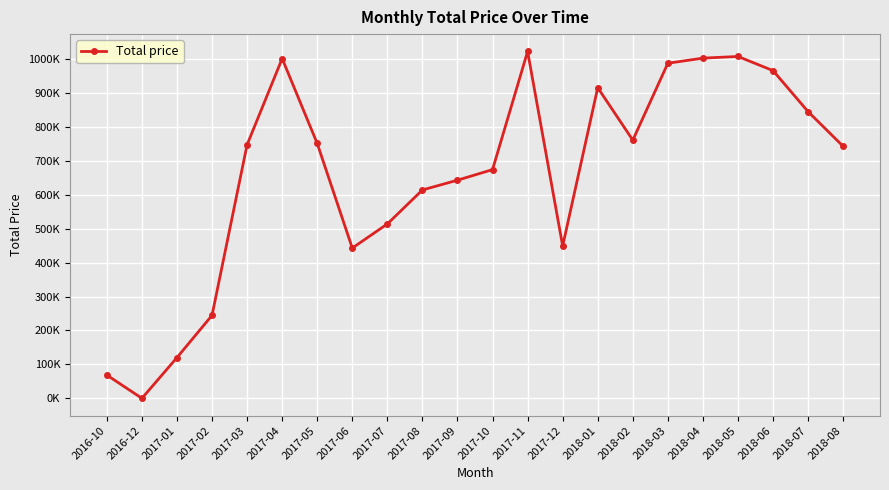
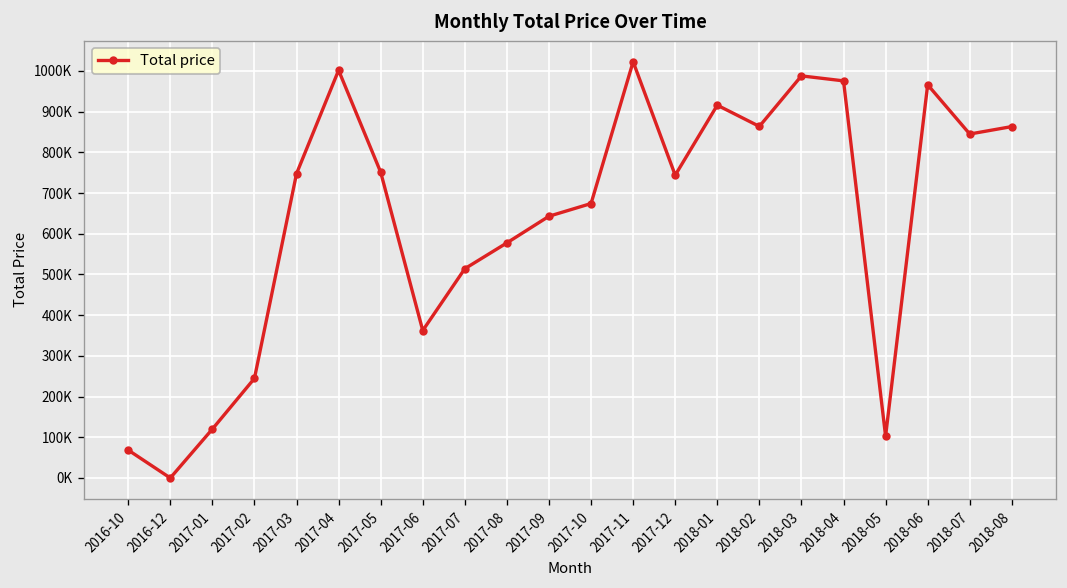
2017-06: 440000 -> 360000
2017-08: 610000 -> 580000
2017-12: 450000 -> 740000
2018-02: 760000 -> 860000
2018-04: 1000000 -> 980000
2018-05: 1010000 -> 100000
2018-08: 740000 -> 860000
